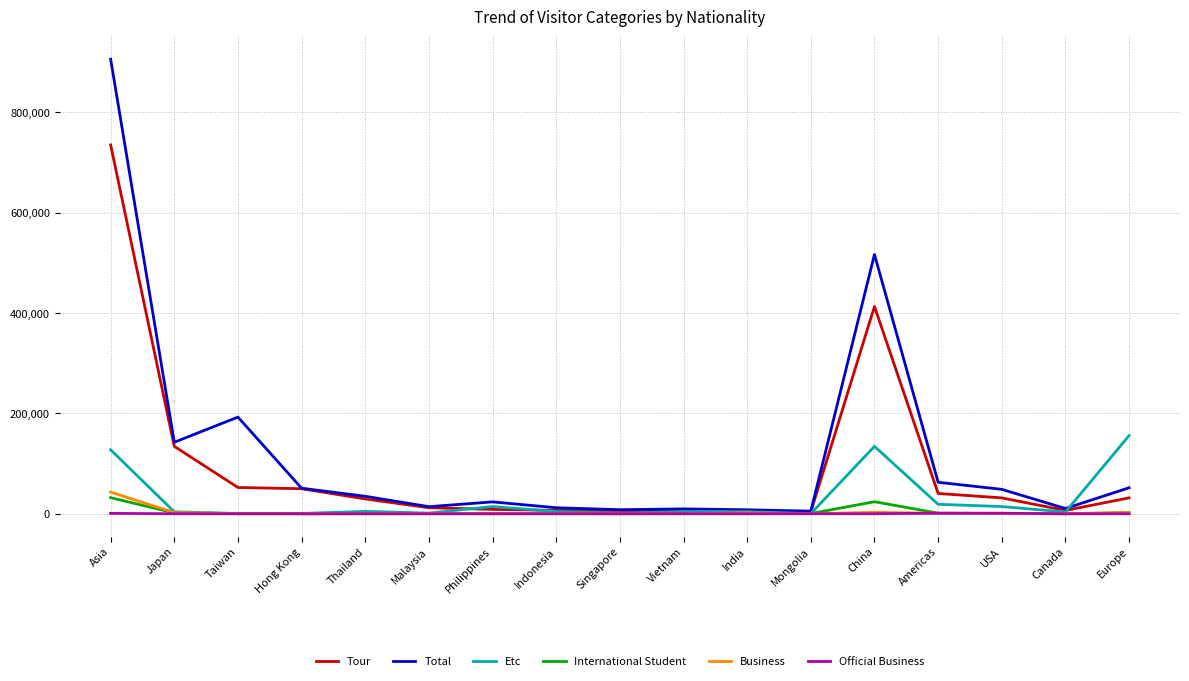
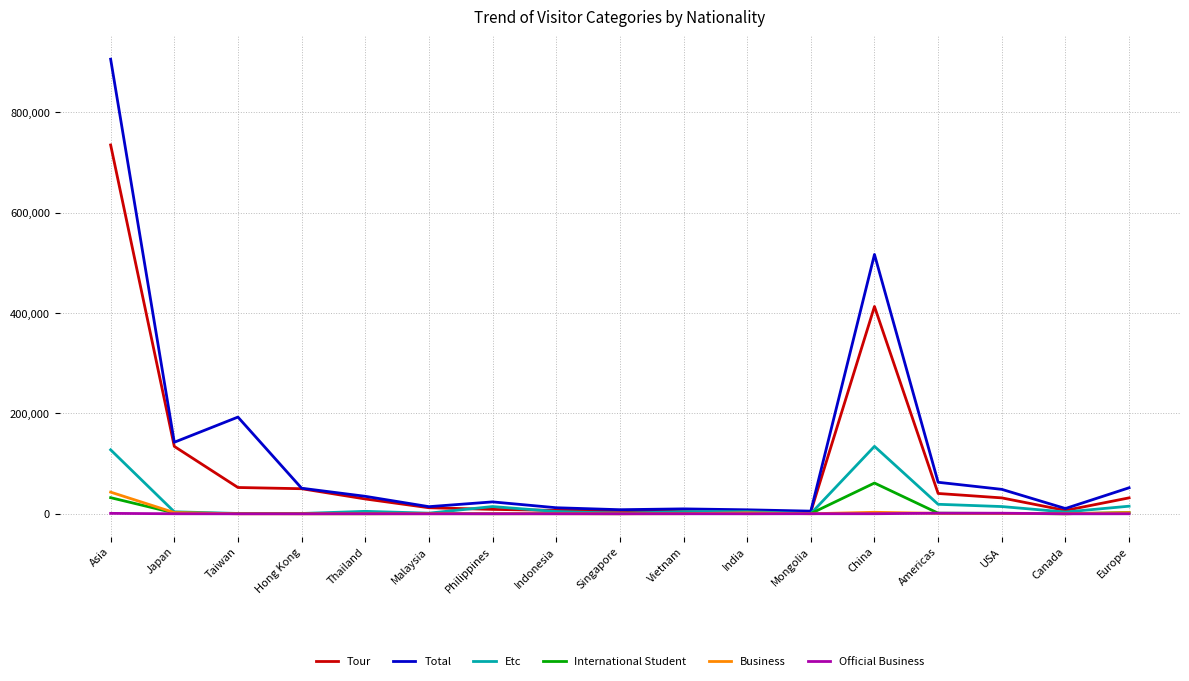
International Student, China: 20,000 -> 60,000
Etc, Europe: 160,000 -> 20,000
